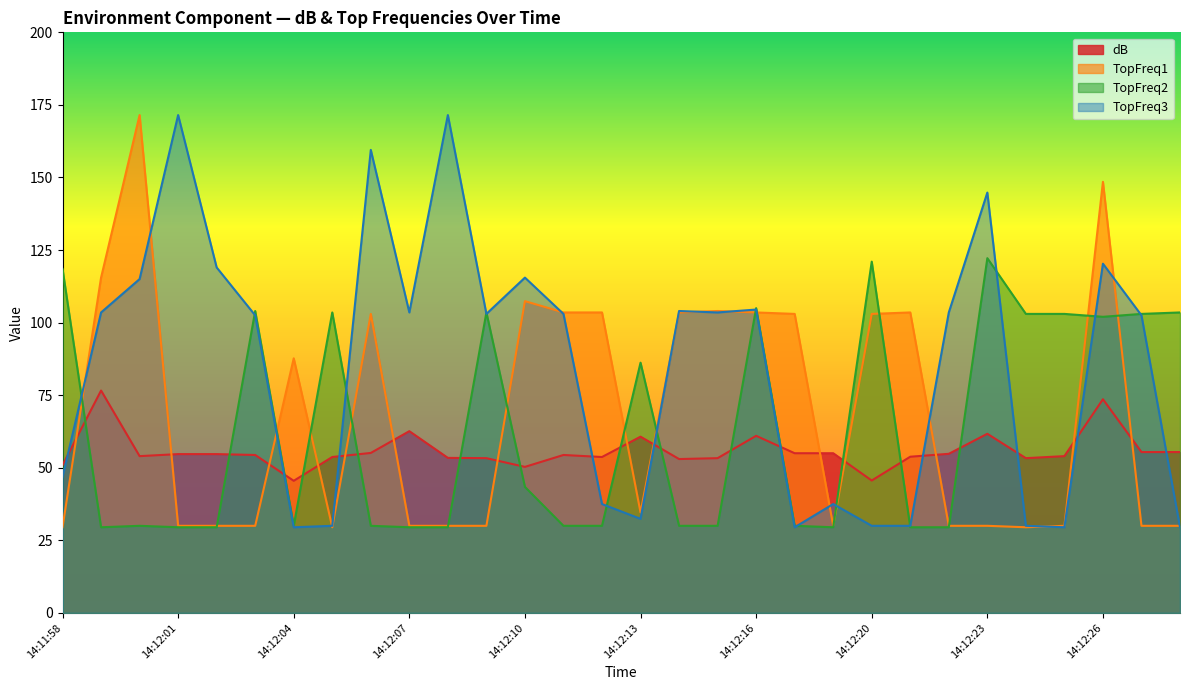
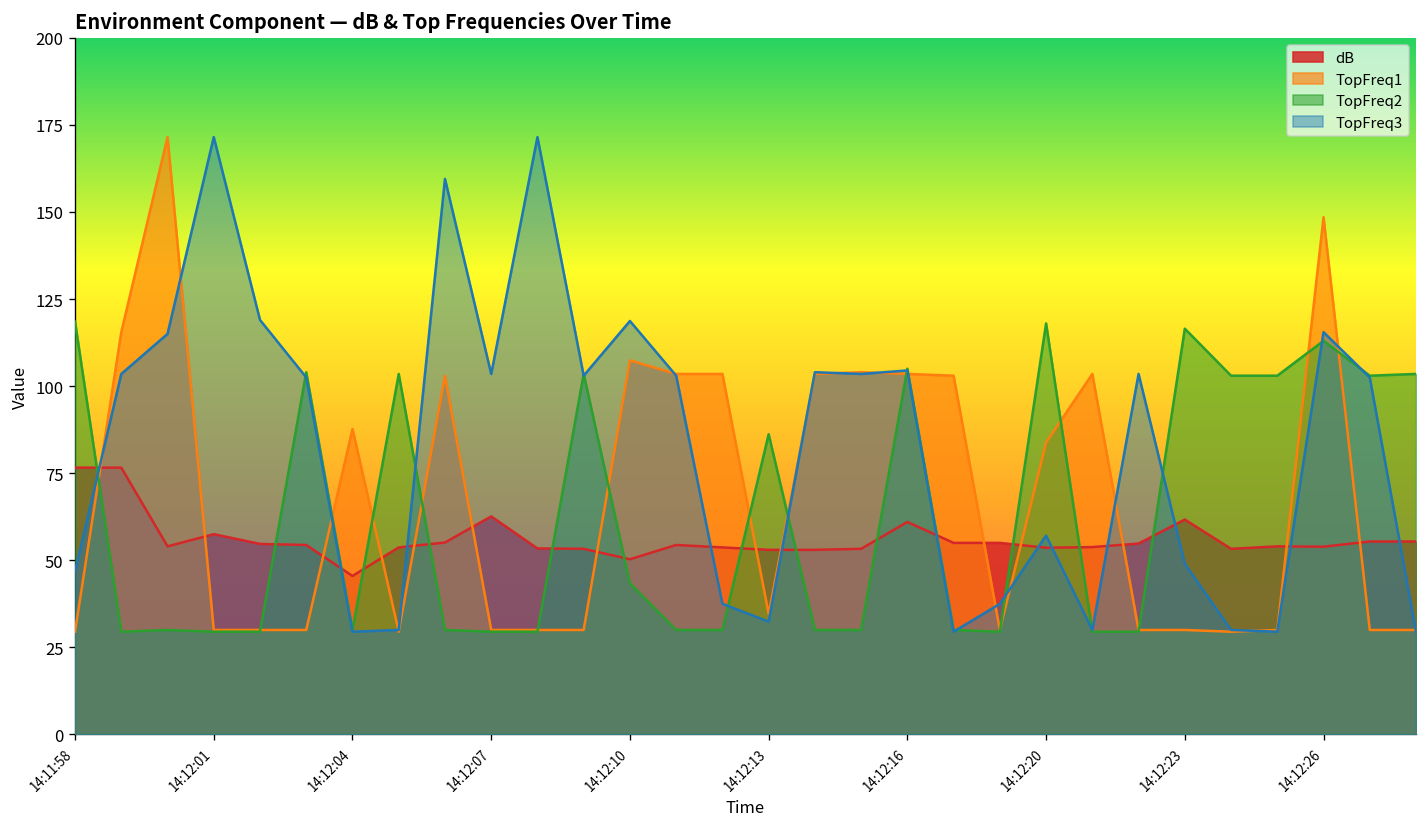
dB, 14:11:58: 51 -> 77
dB, 14:12:01: 55 -> 58
TopFreq3, 14:12:10: 116 -> 119
dB, 14:12:13: 61 -> 53
dB, 14:12:20: 46 -> 54
TopFreq1, 14:12:20: 103 -> 84
TopFreq2, 14:12:20: 121 -> 118
TopFreq3, 14:12:20: 30 -> 57
TopFreq2, 14:12:23: 122 -> 117
TopFreq3, 14:12:23: 145 -> 49
dB, 14:12:26: 74 -> 54
TopFreq2, 14:12:26: 102 -> 113
TopFreq3, 14:12:26: 120 -> 116
